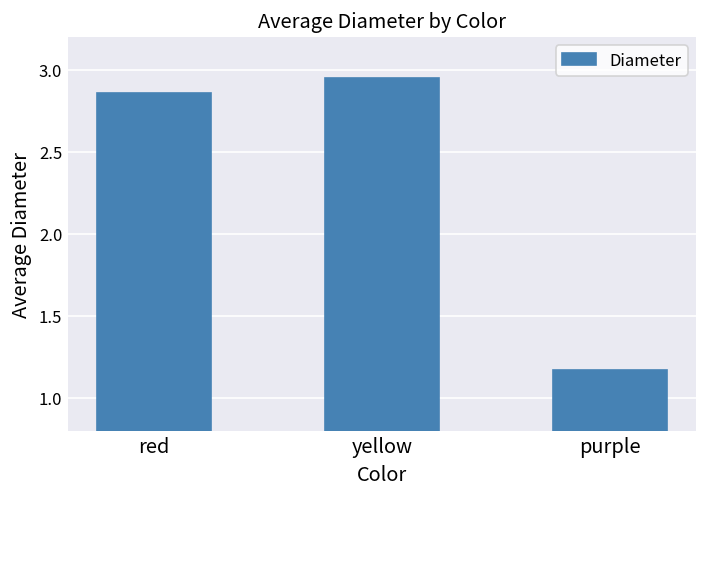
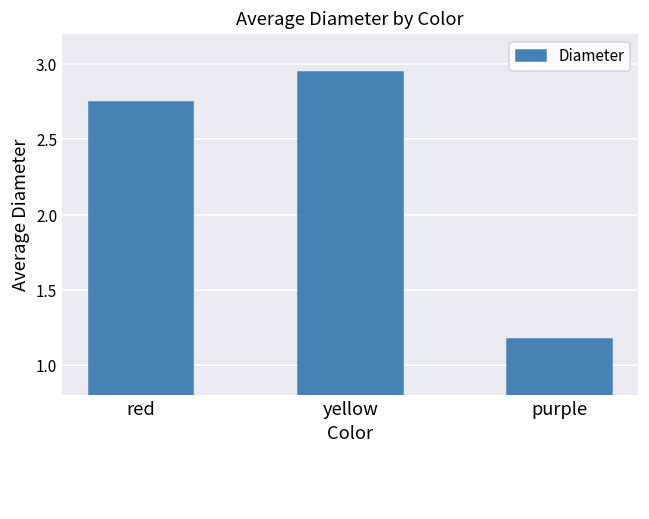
red: 2.86 -> 2.75
